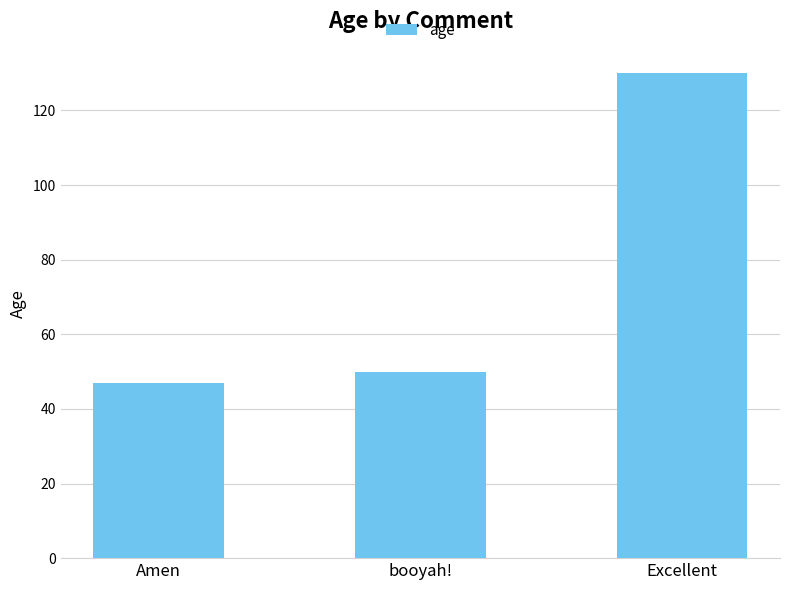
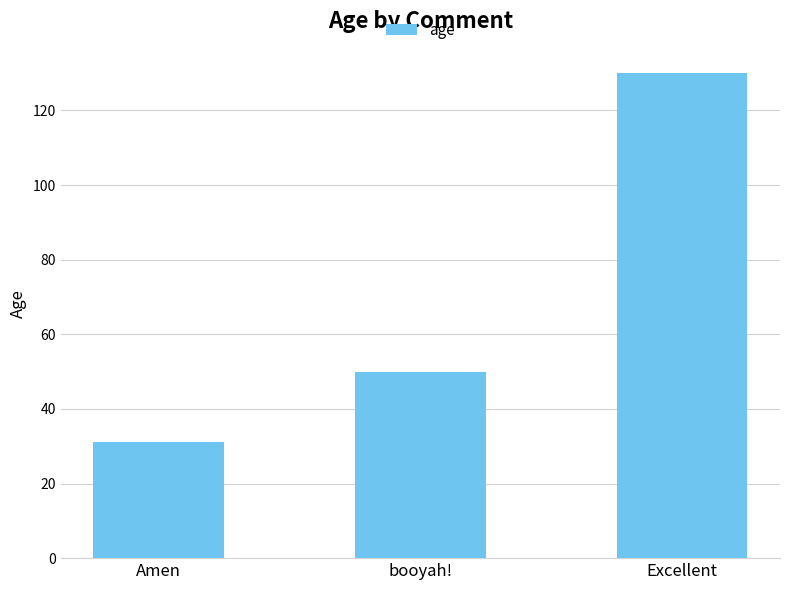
Amen: 47 -> 31
